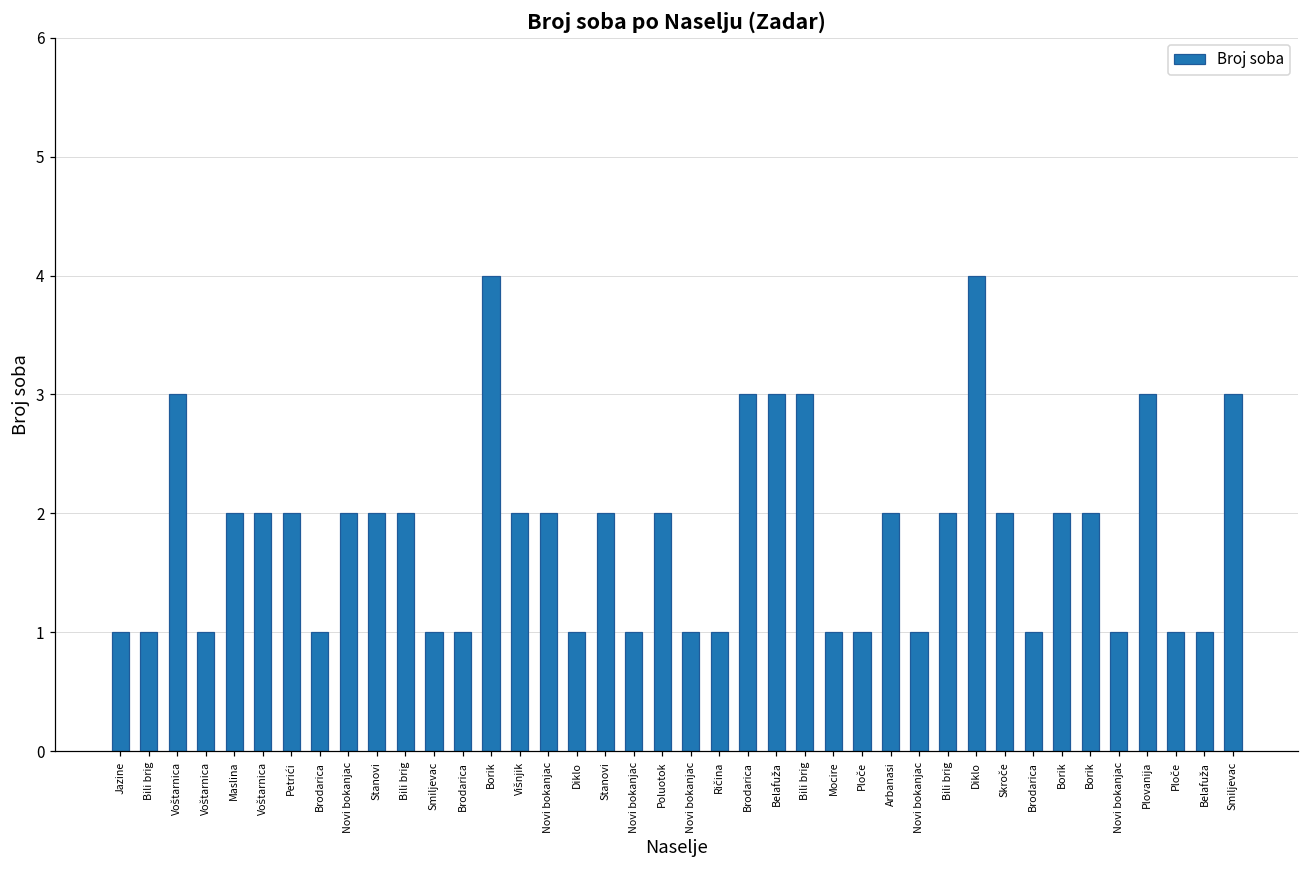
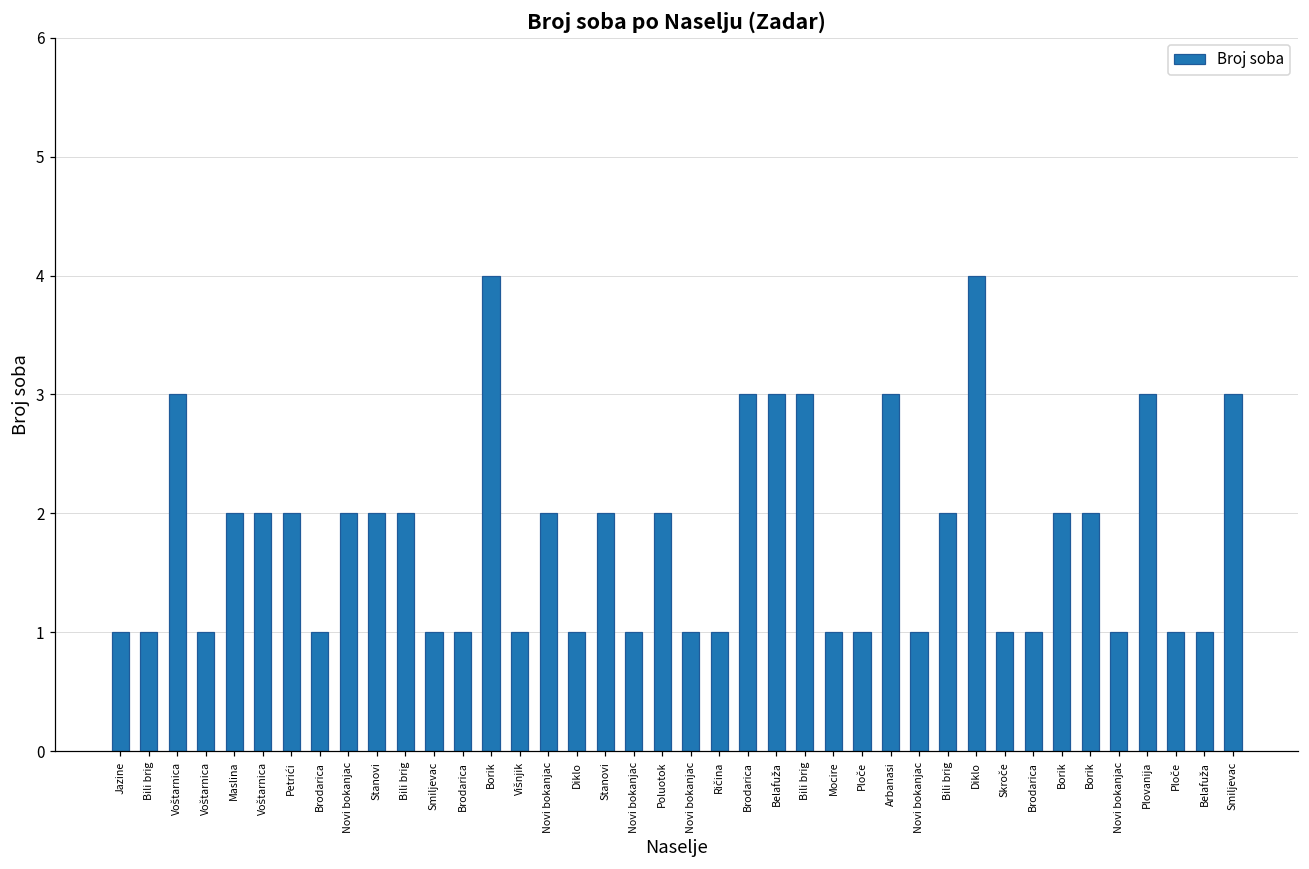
Višnjik: 2 -> 1
Arbanasi: 2 -> 3
Skroče: 2 -> 1
